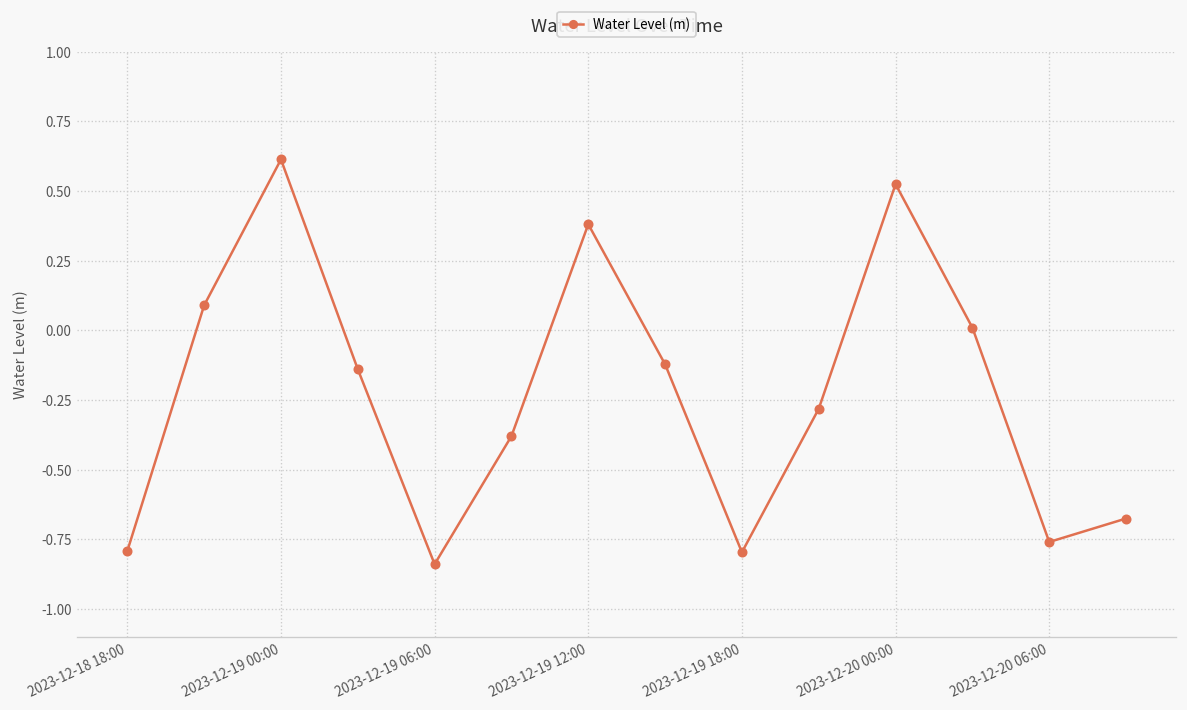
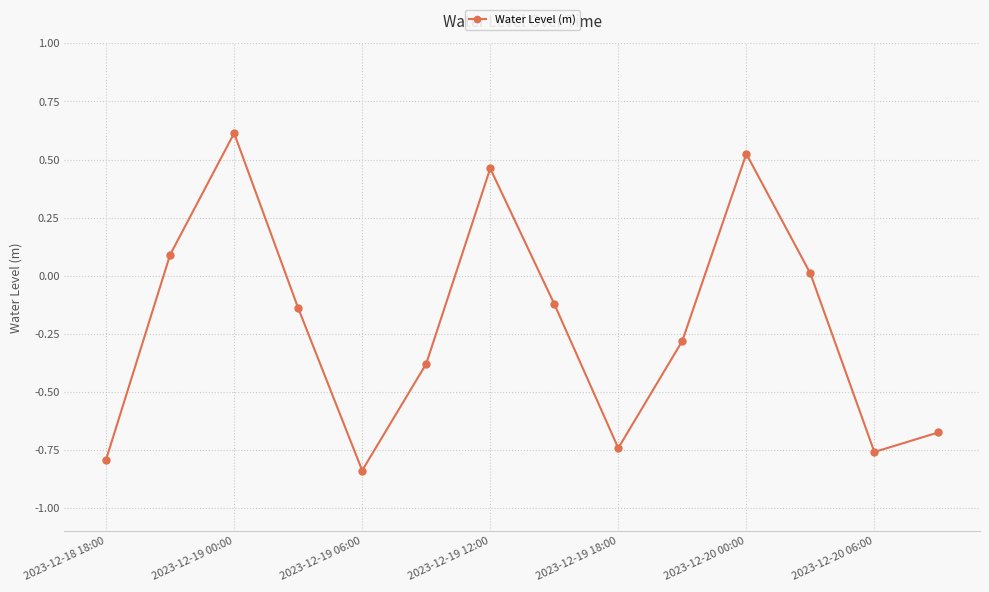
2023-12-19 12:00: 0.38 -> 0.46
2023-12-19 18:00: -0.80 -> -0.74
